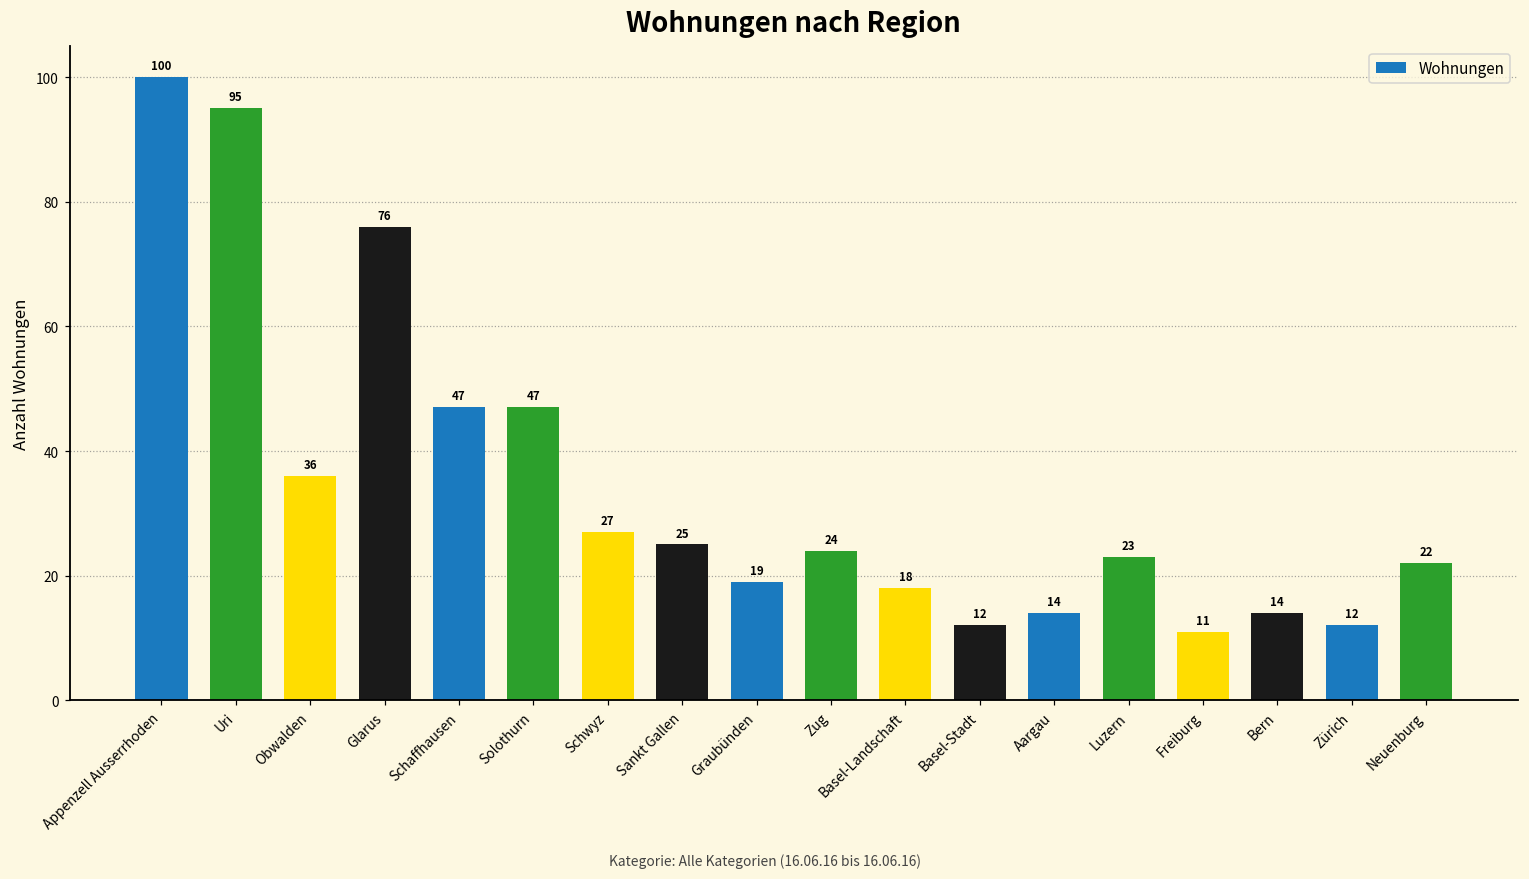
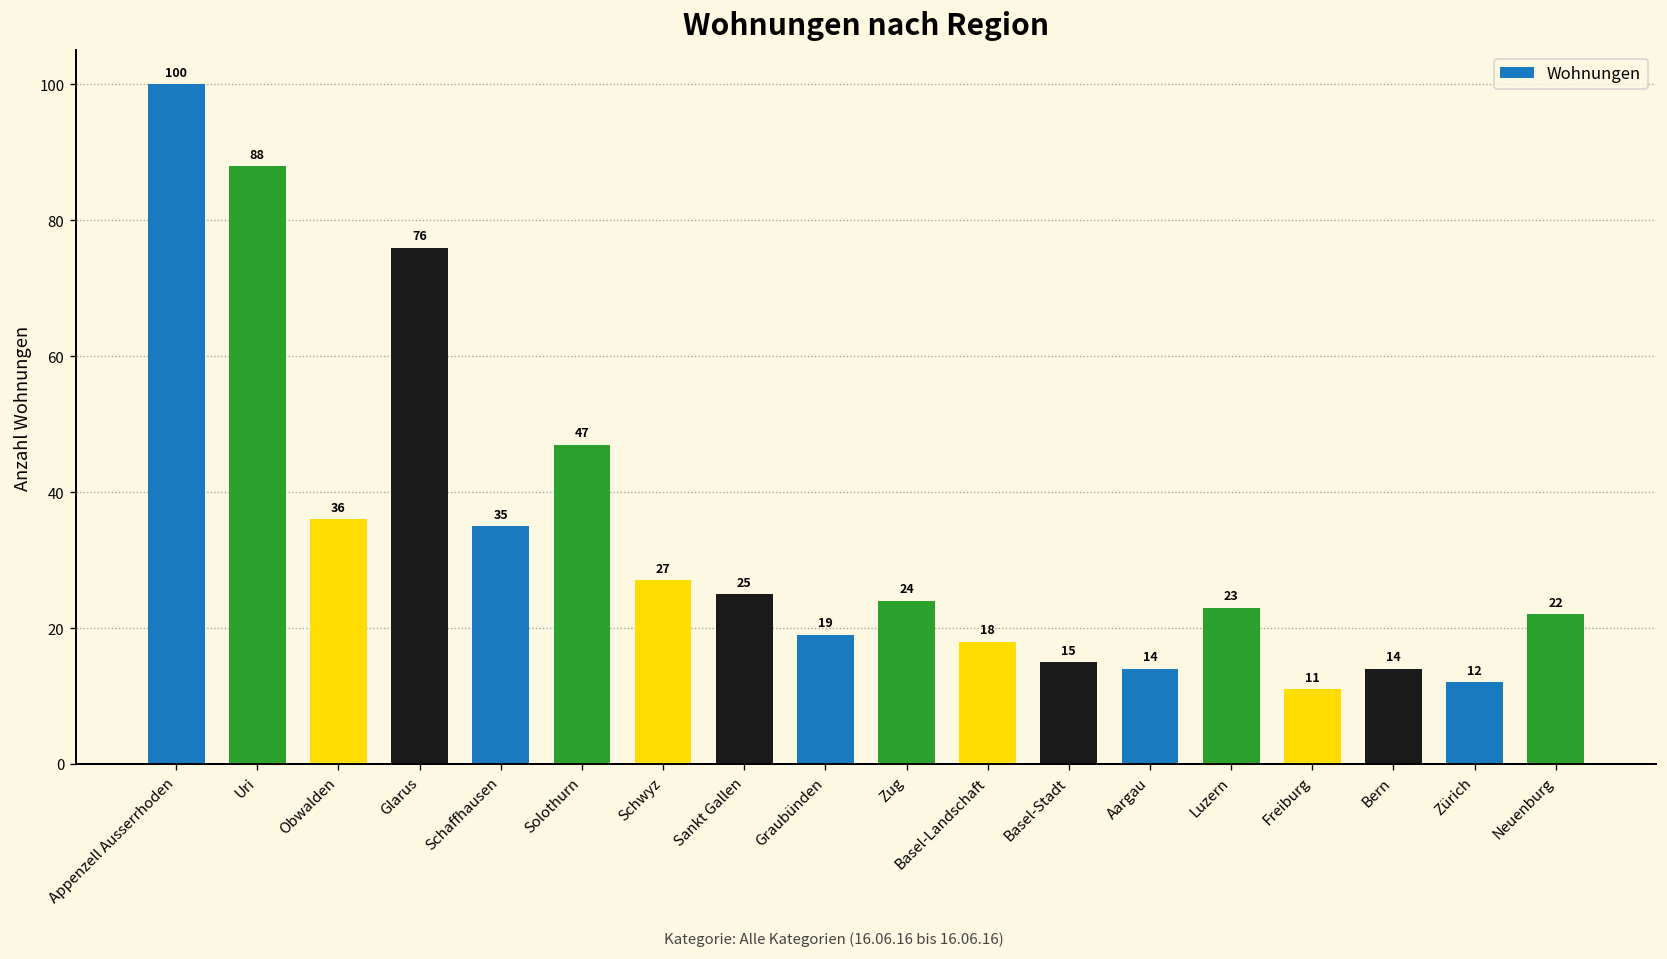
Uri: 95 -> 88
Schaffhausen: 47 -> 35
Basel-Stadt: 12 -> 15
